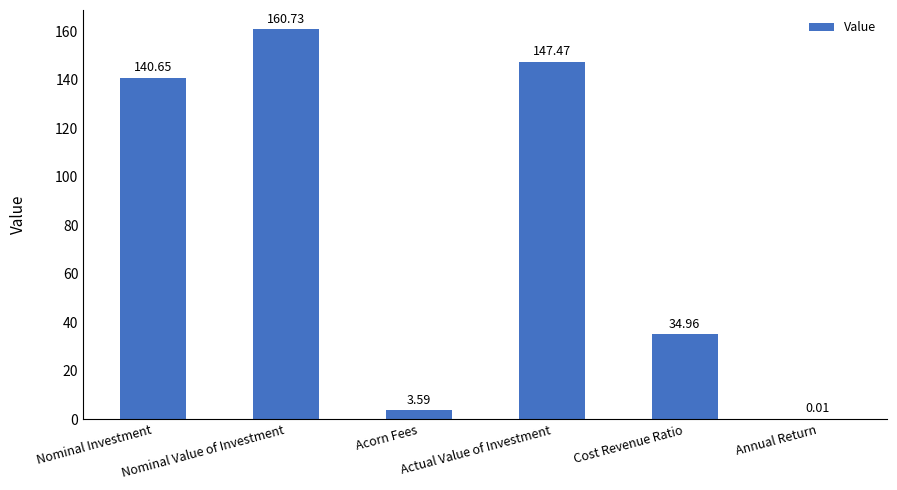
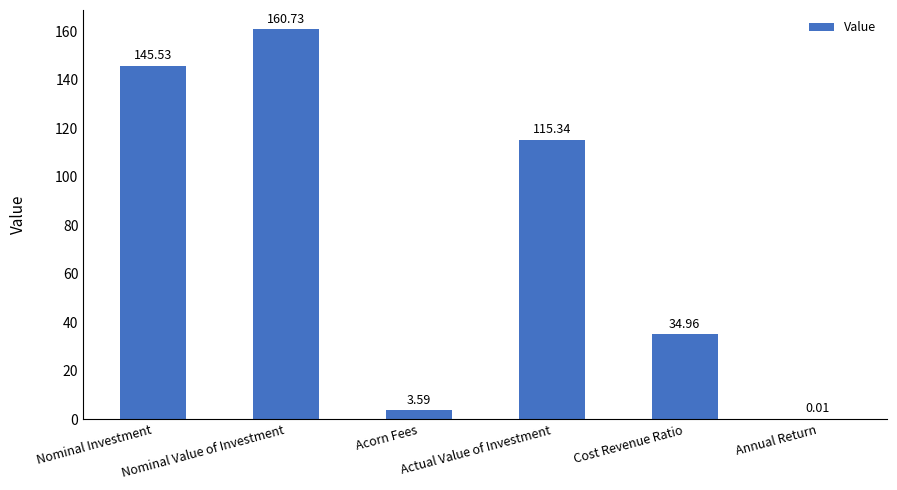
Nominal Investment: 140.65 -> 145.53
Actual Value of Investment: 147.47 -> 115.34
